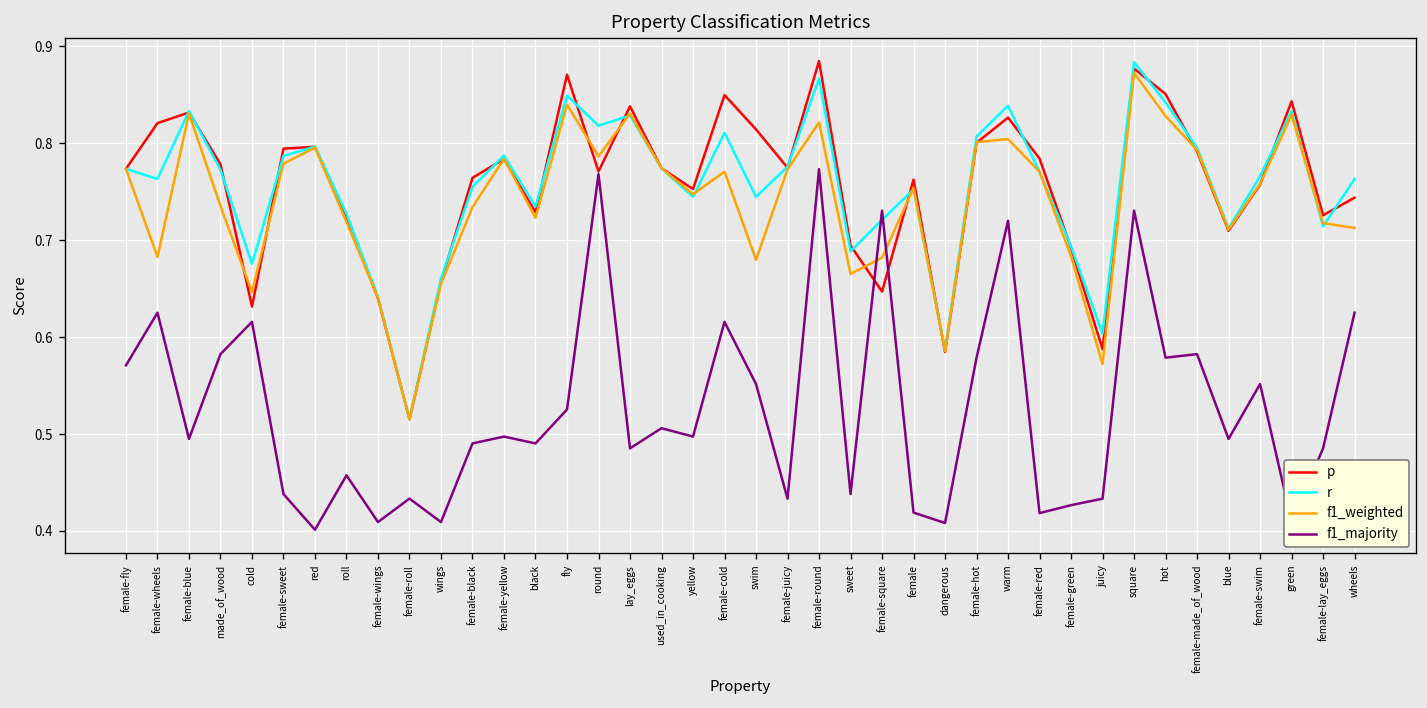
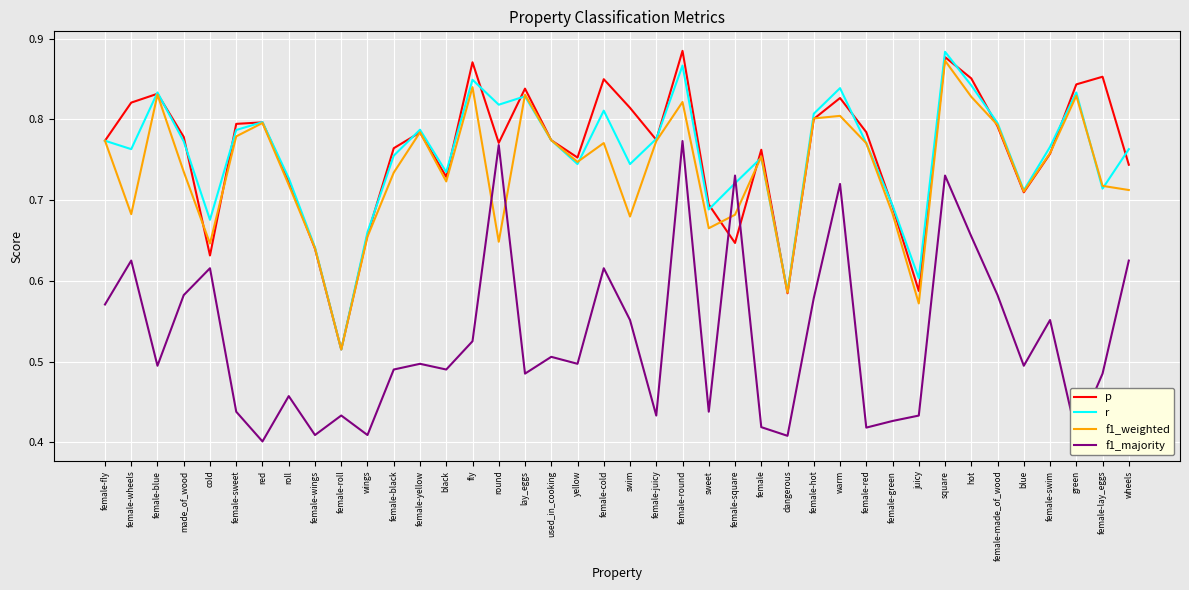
f1_weighted, round: 0.79 -> 0.65
f1_majority, hot: 0.58 -> 0.66
p, female-lay_eggs: 0.73 -> 0.85
